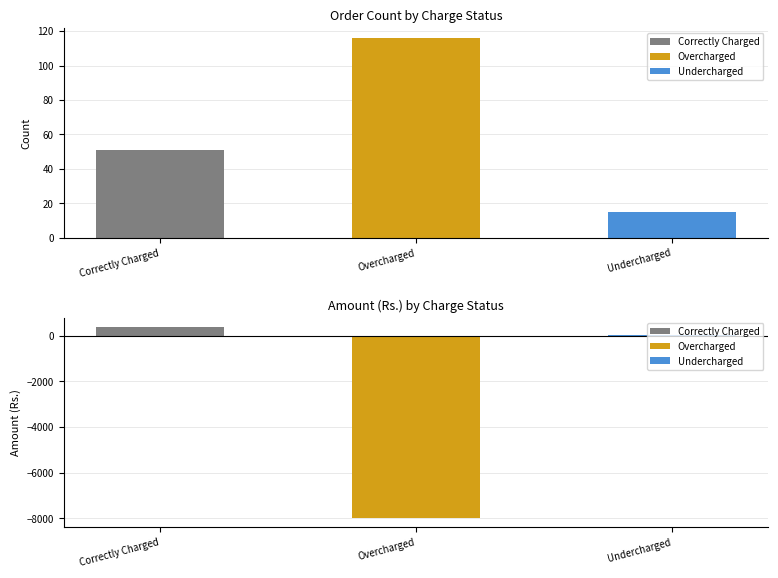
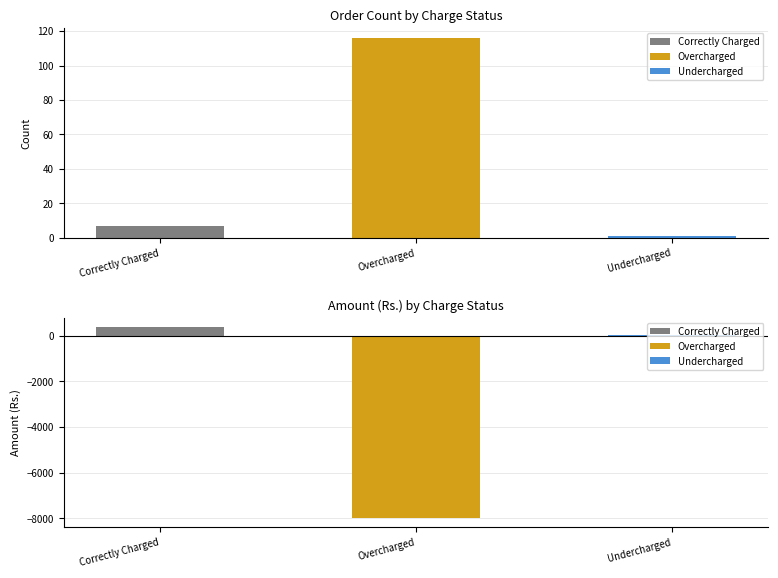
Order Count by Charge Status, Correctly Charged: 51 -> 7
Order Count by Charge Status, Undercharged: 15 -> 1
